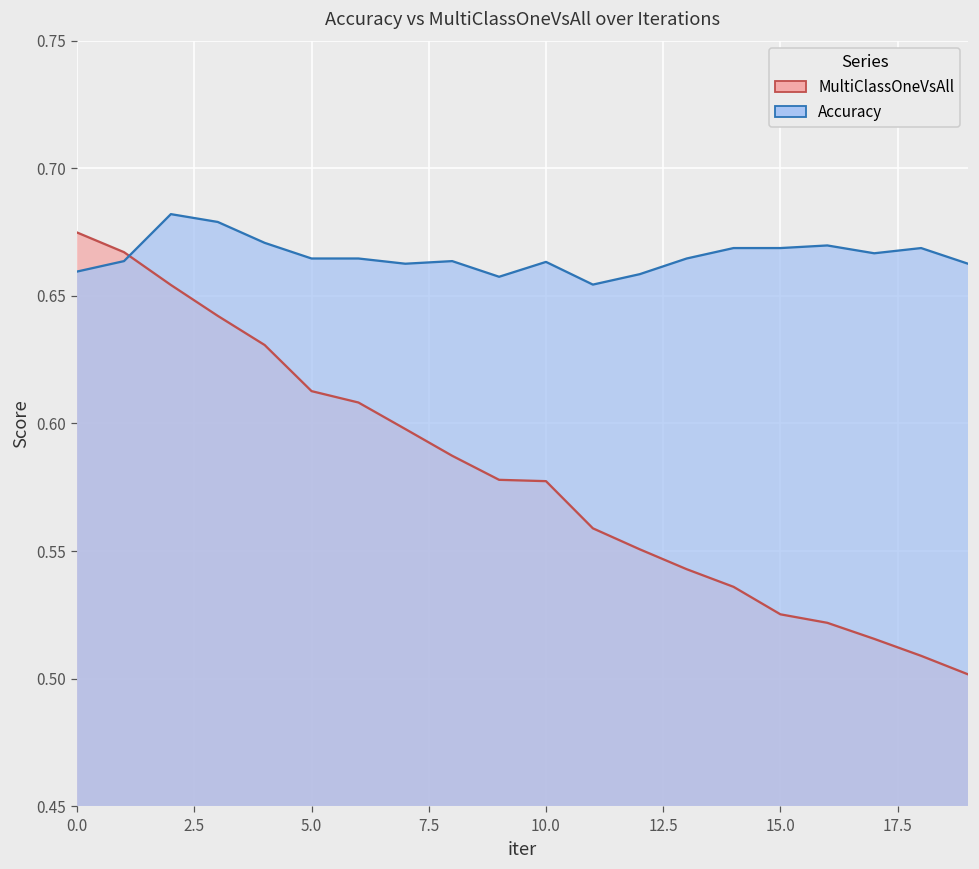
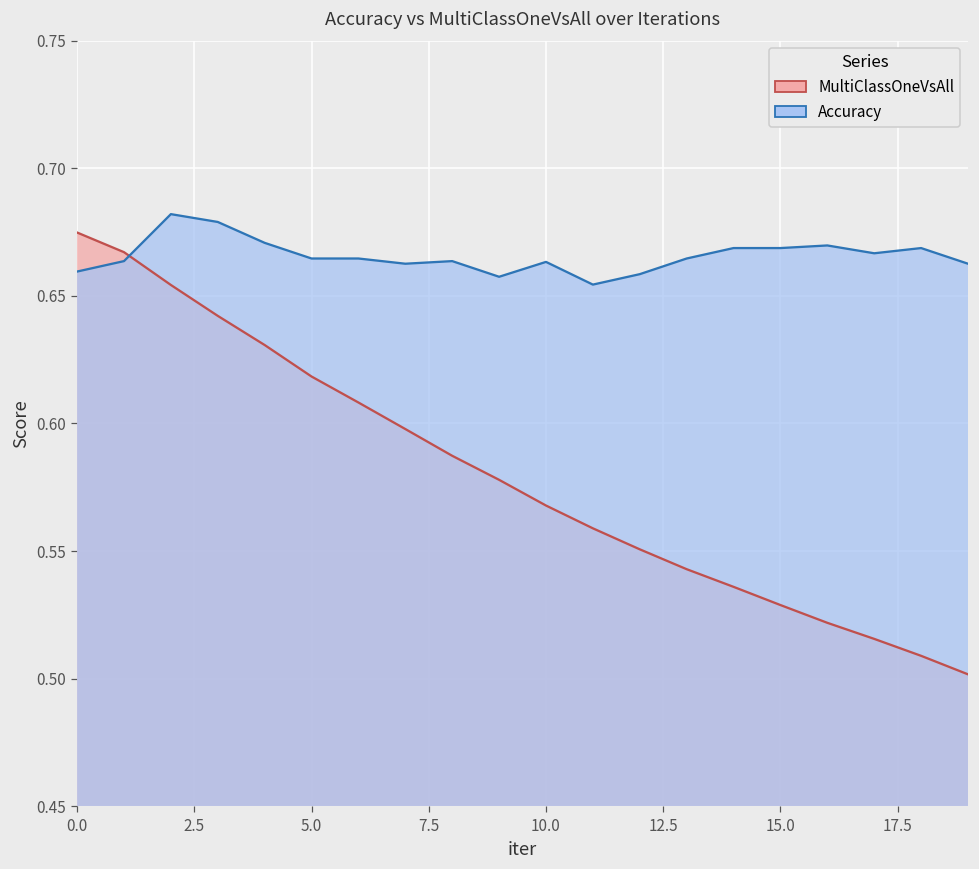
MultiClassOneVsAll, 5.0: 0.613 -> 0.618
MultiClassOneVsAll, 10.0: 0.577 -> 0.568
MultiClassOneVsAll, 15.0: 0.525 -> 0.529
